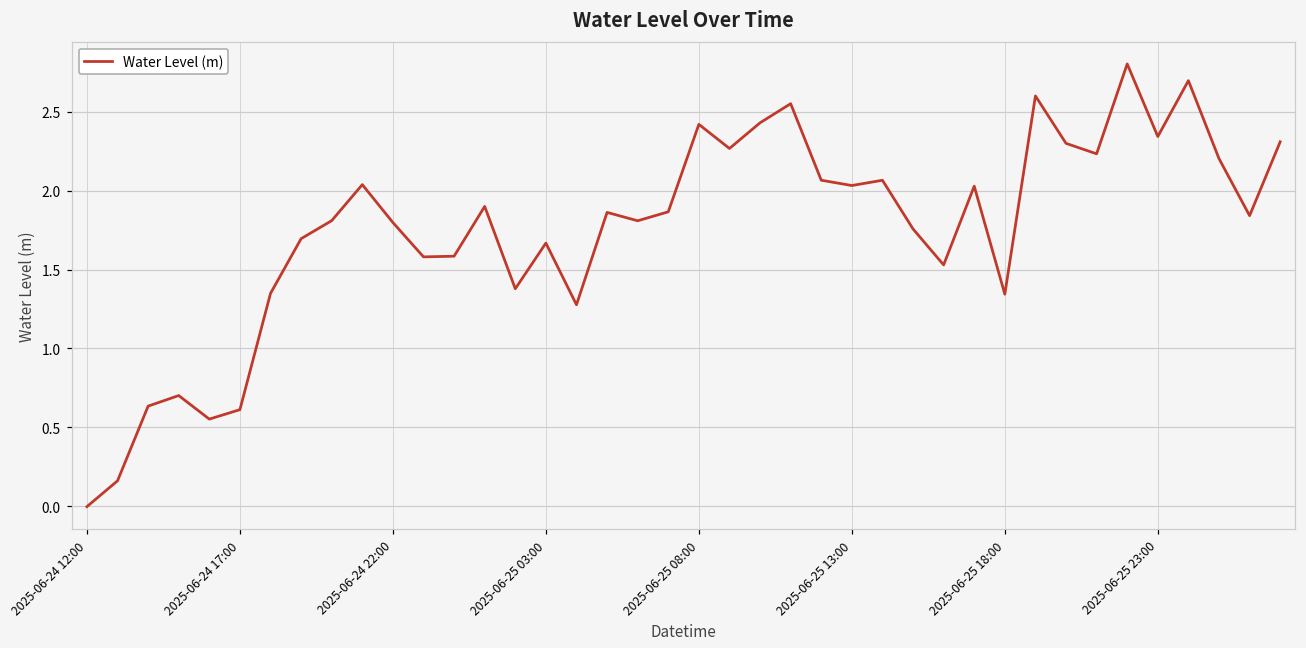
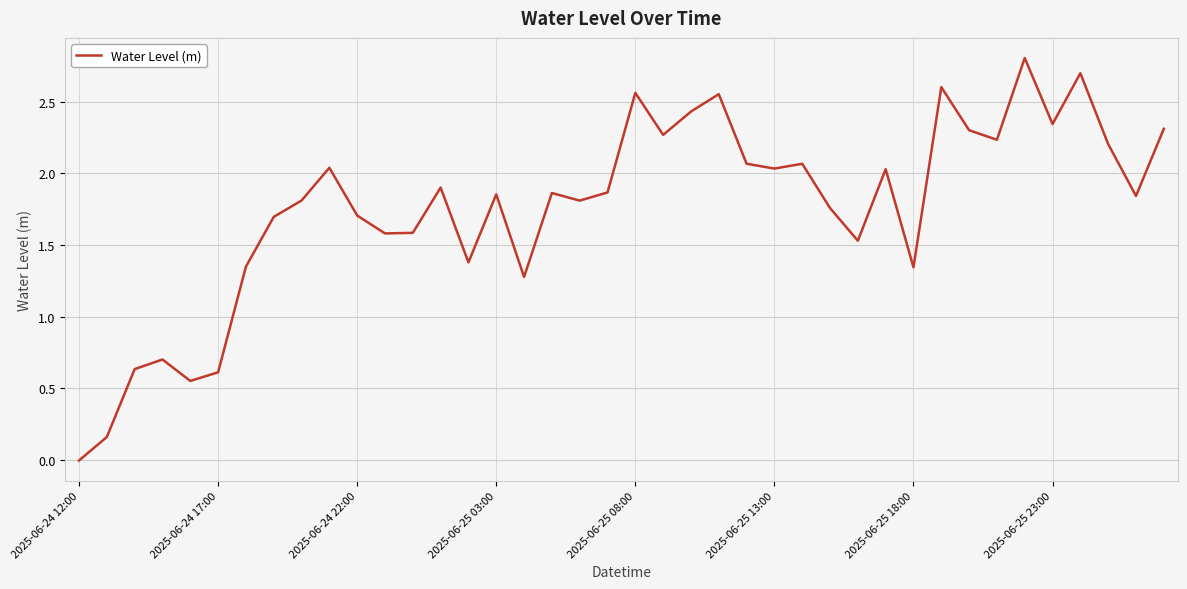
2025-06-24 22:00: 1.80 -> 1.71
2025-06-25 03:00: 1.67 -> 1.85
2025-06-25 08:00: 2.42 -> 2.56
